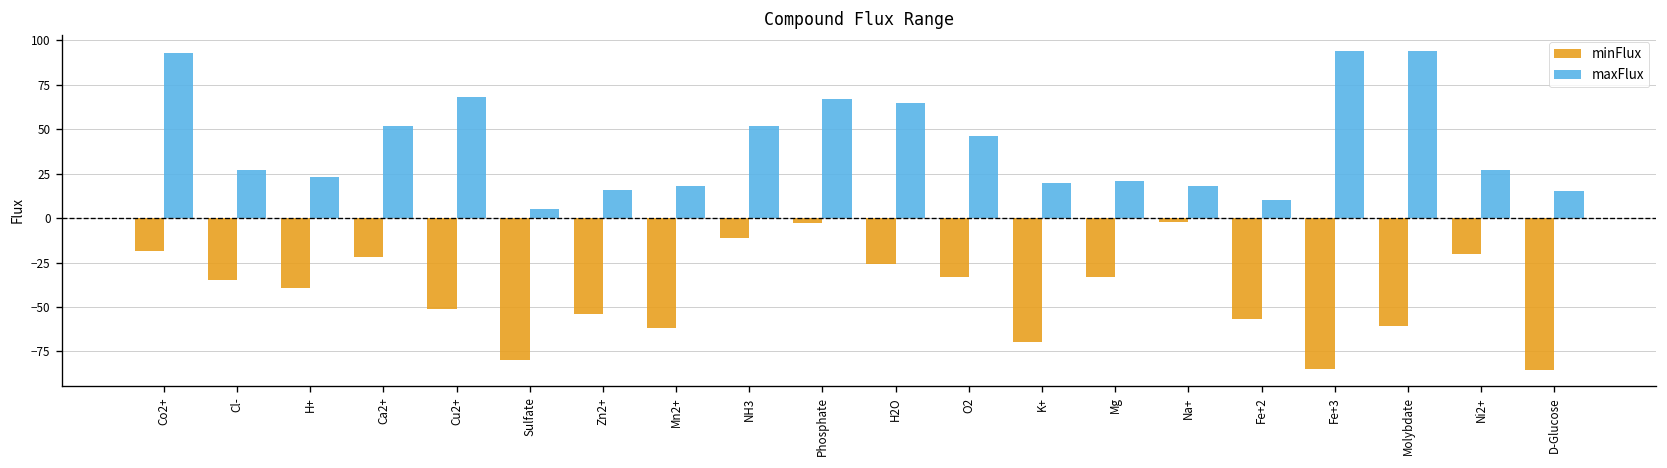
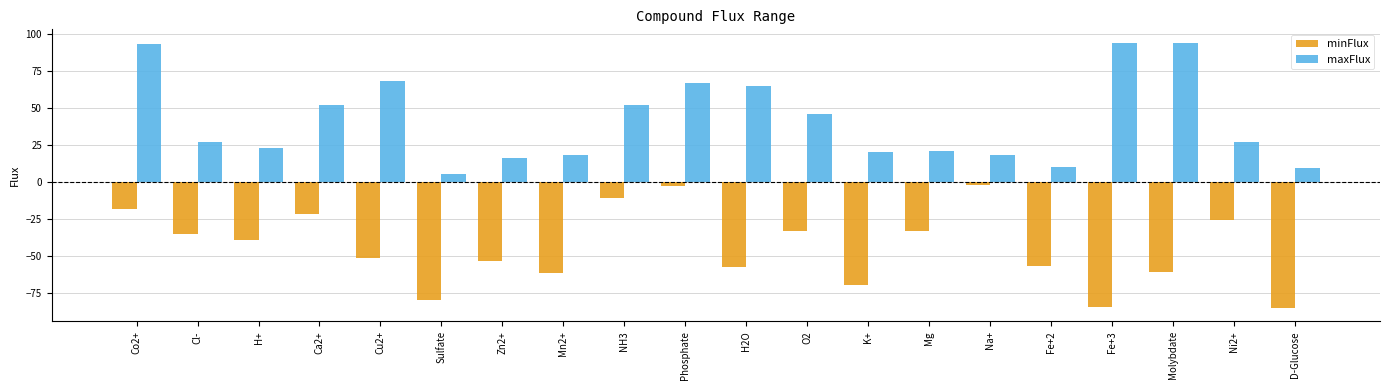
minFlux, H2O: -26 -> -58
minFlux, Ni2+: -20 -> -26
maxFlux, D-Glucose: 15 -> 9
